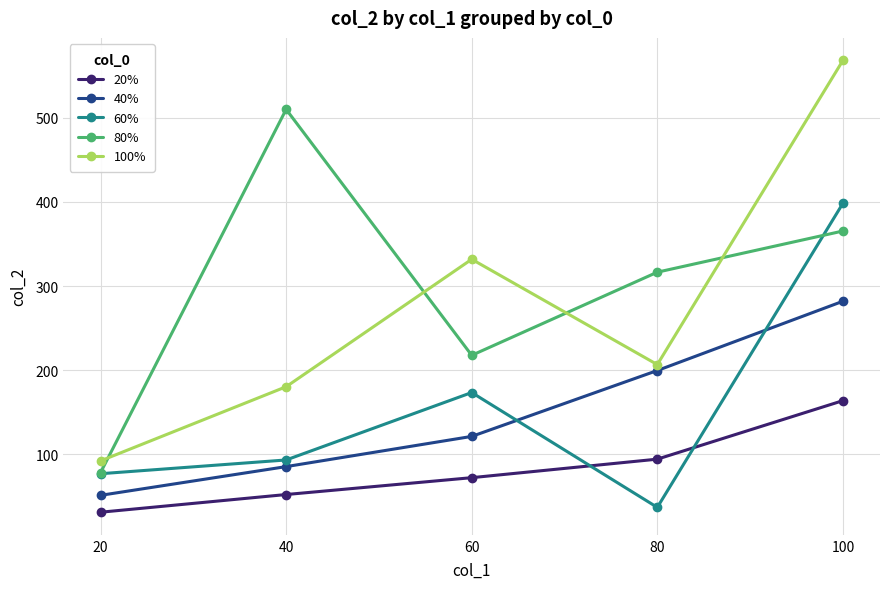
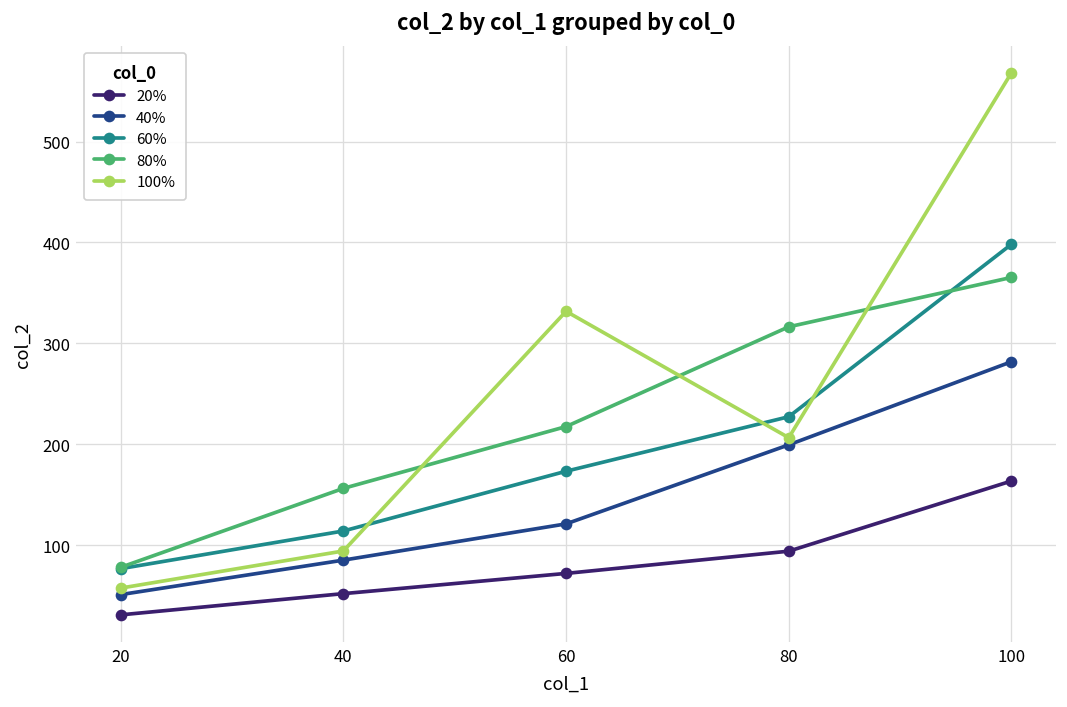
100%, 20: 90 -> 60
60%, 40: 90 -> 110
80%, 40: 510 -> 160
100%, 40: 180 -> 90
60%, 80: 40 -> 230
